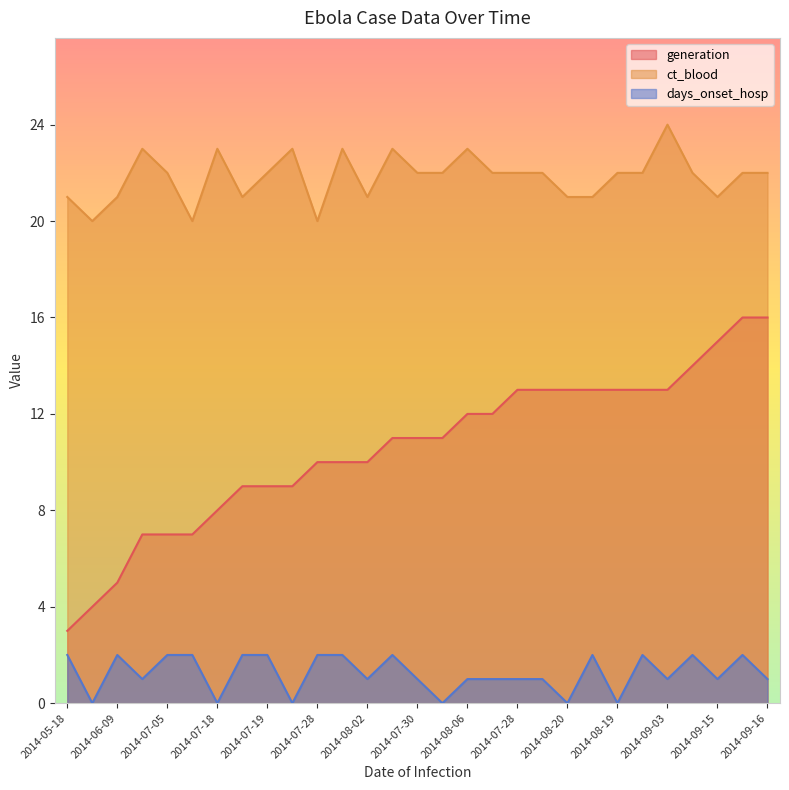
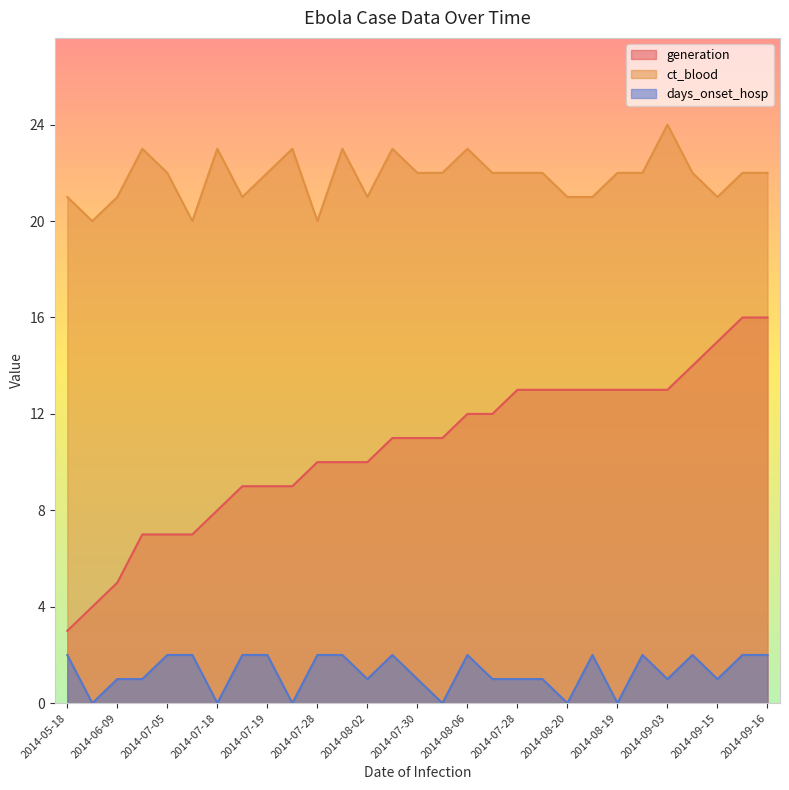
days_onset_hosp, 2014-06-09: 2 -> 1
days_onset_hosp, 2014-08-06: 1 -> 2
days_onset_hosp, 2014-09-16: 1 -> 2
